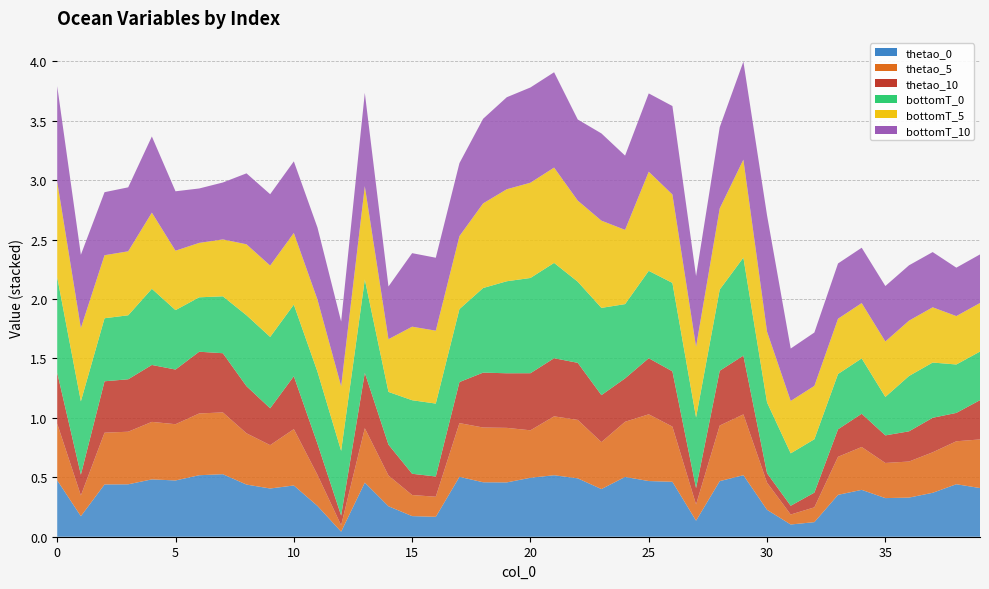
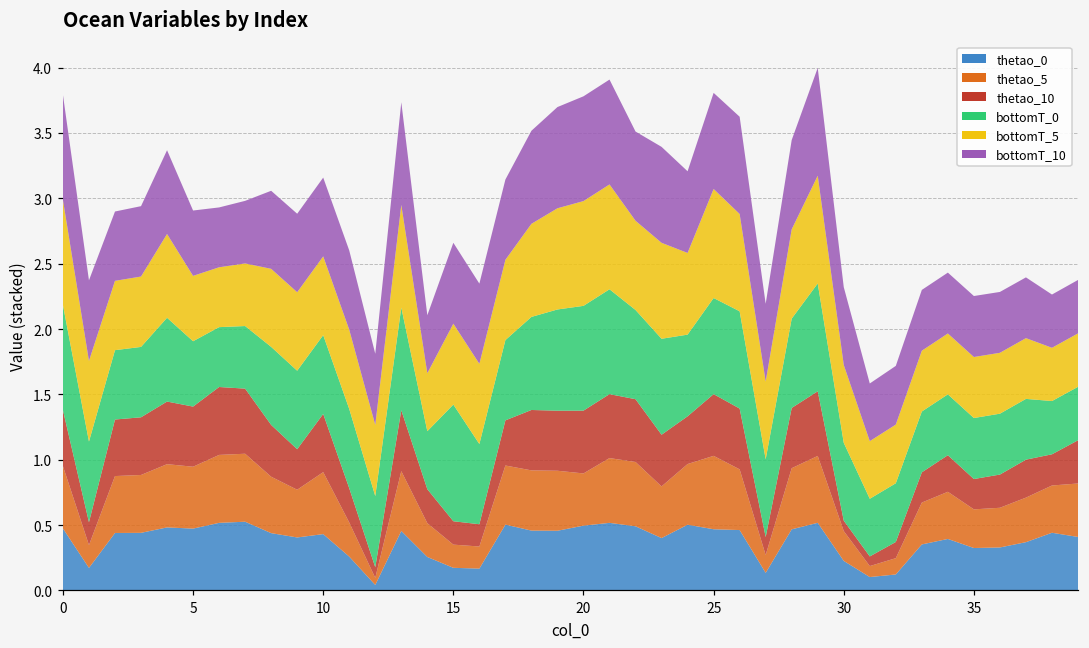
bottomT_0, 15: 0.62 -> 0.89
bottomT_10, 25: 0.66 -> 0.74
bottomT_10, 30: 0.98 -> 0.60
bottomT_0, 35: 0.32 -> 0.47
